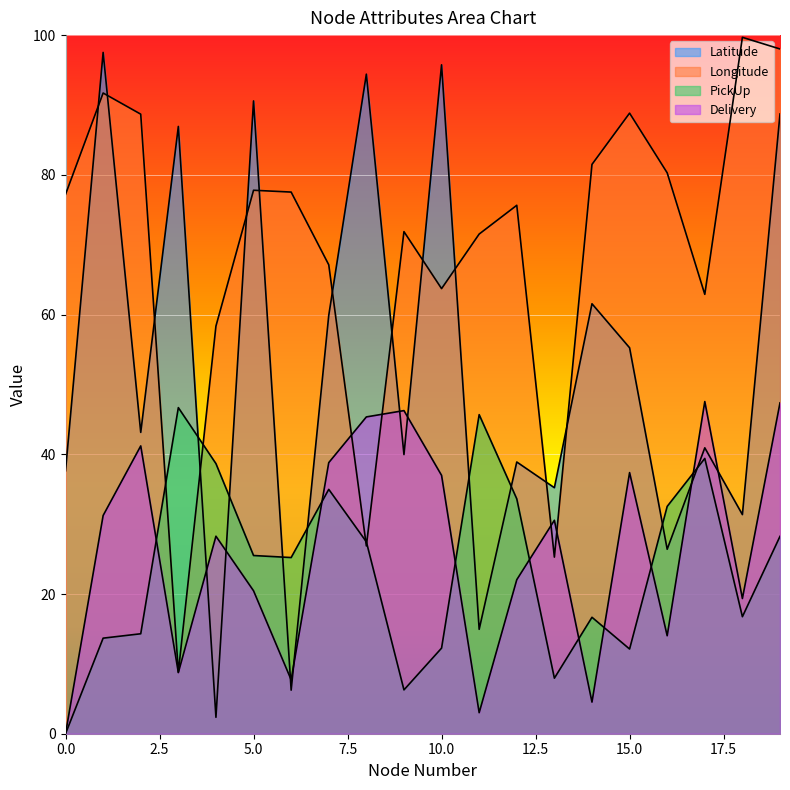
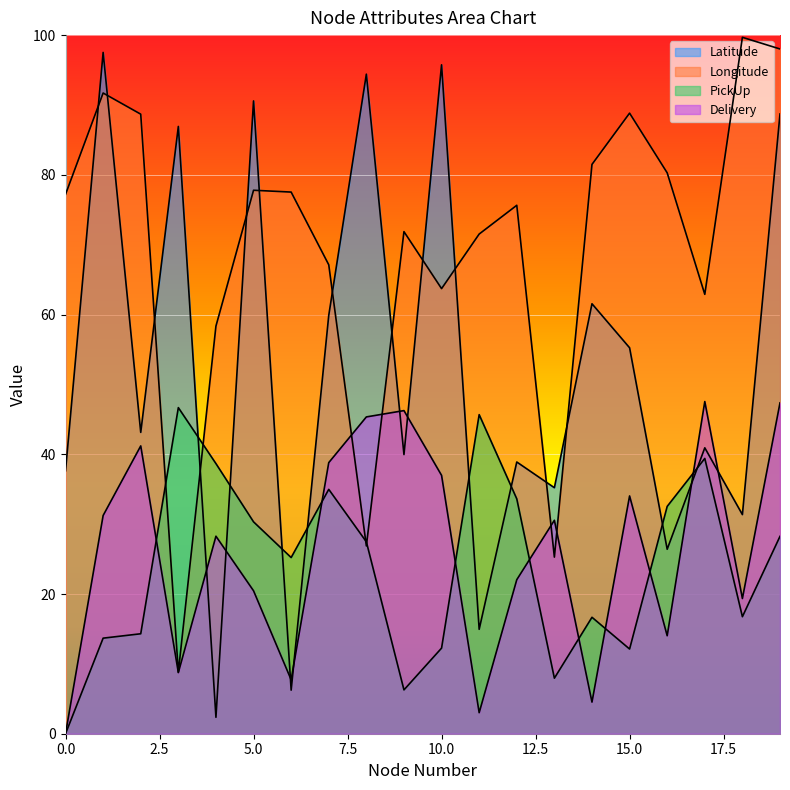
PickUp, 5.0: 26 -> 30
Delivery, 15.0: 37 -> 34
